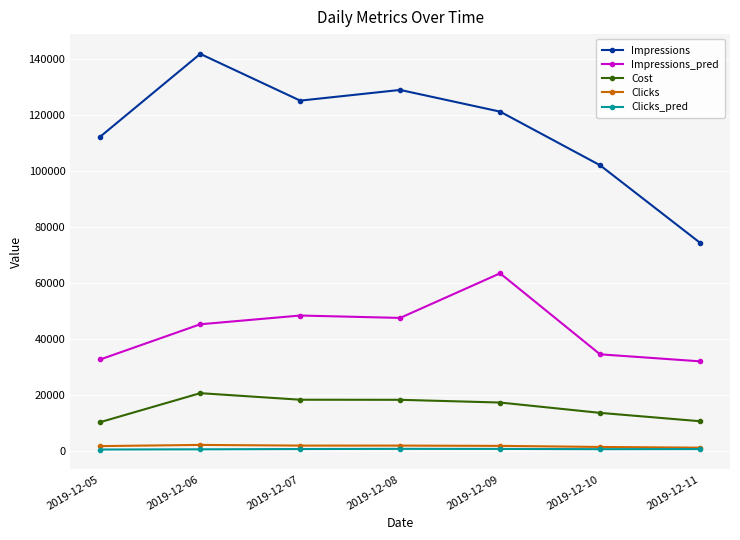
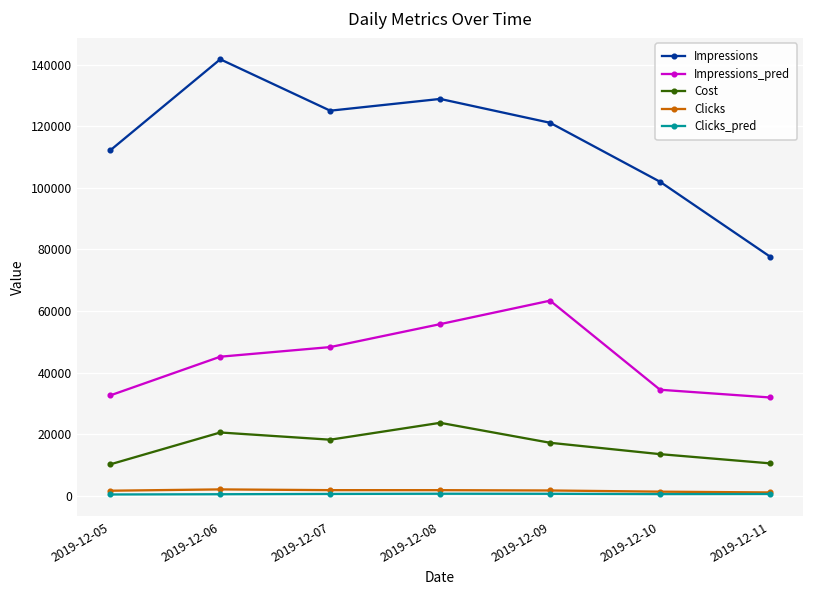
Impressions_pred, 2019-12-08: 47000 -> 56000
Cost, 2019-12-08: 18000 -> 24000
Impressions, 2019-12-11: 74000 -> 78000
